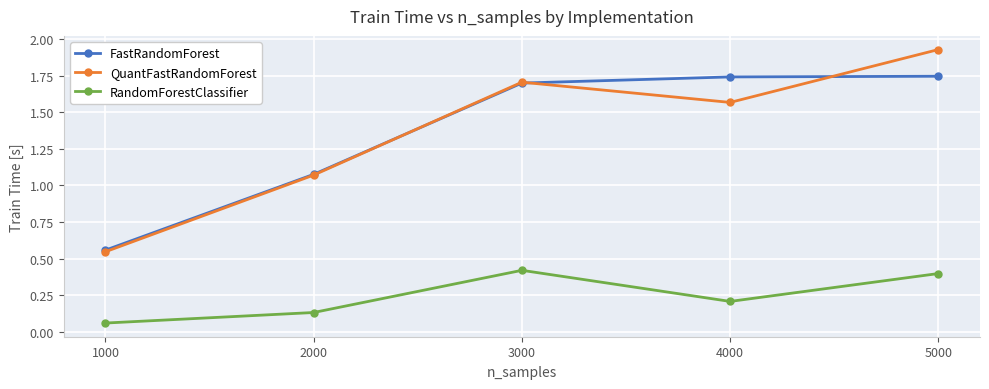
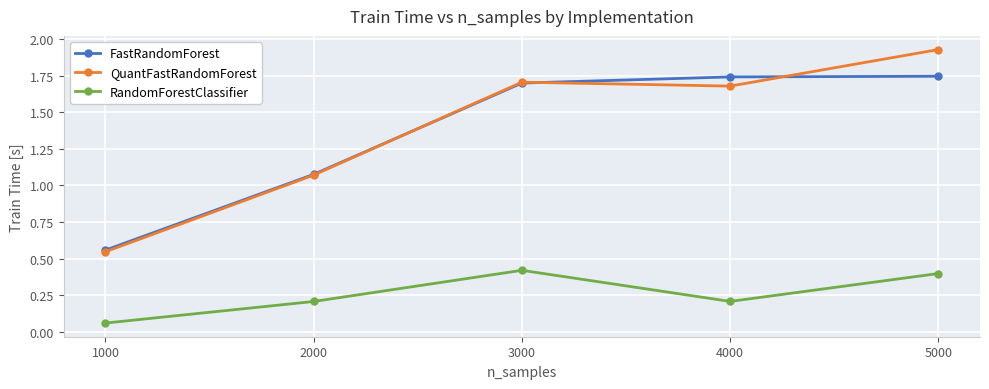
RandomForestClassifier, 2000: 0.13 -> 0.21
QuantFastRandomForest, 4000: 1.57 -> 1.68
